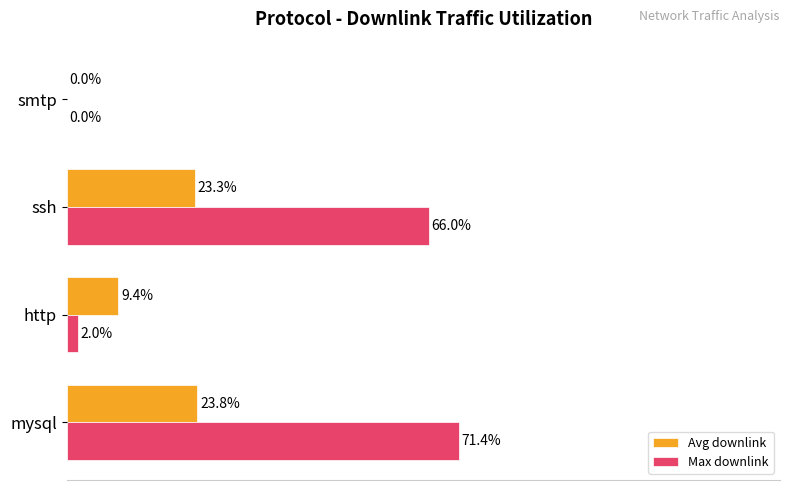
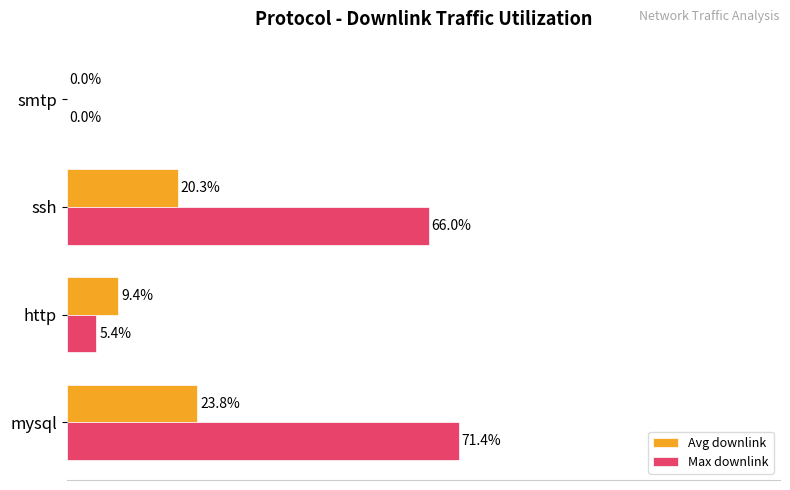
Avg downlink, ssh: 23.3% -> 20.3%
Max downlink, http: 2.0% -> 5.4%
